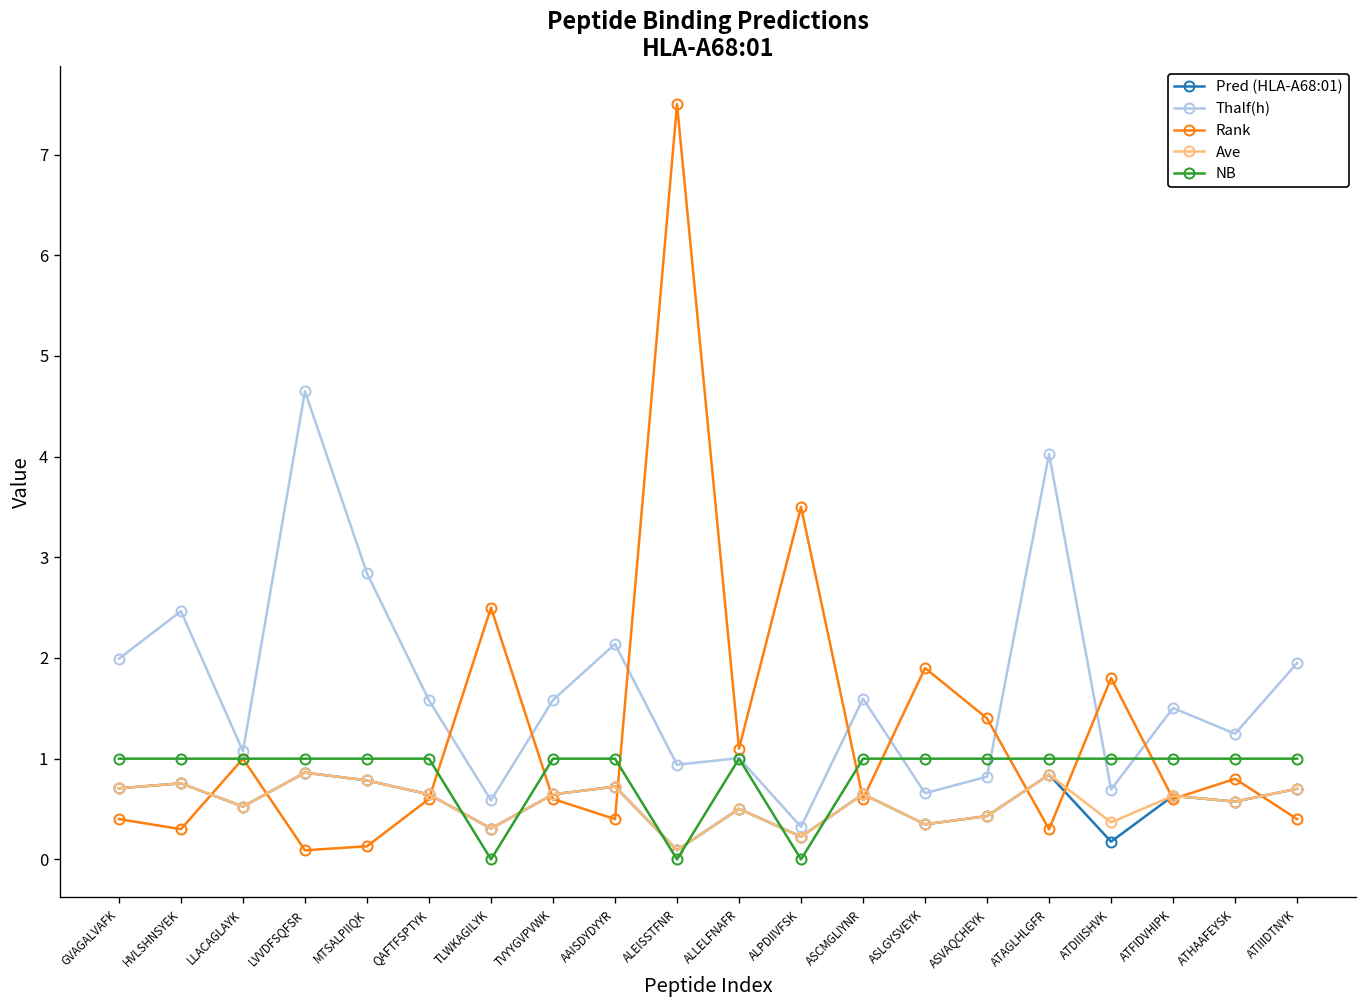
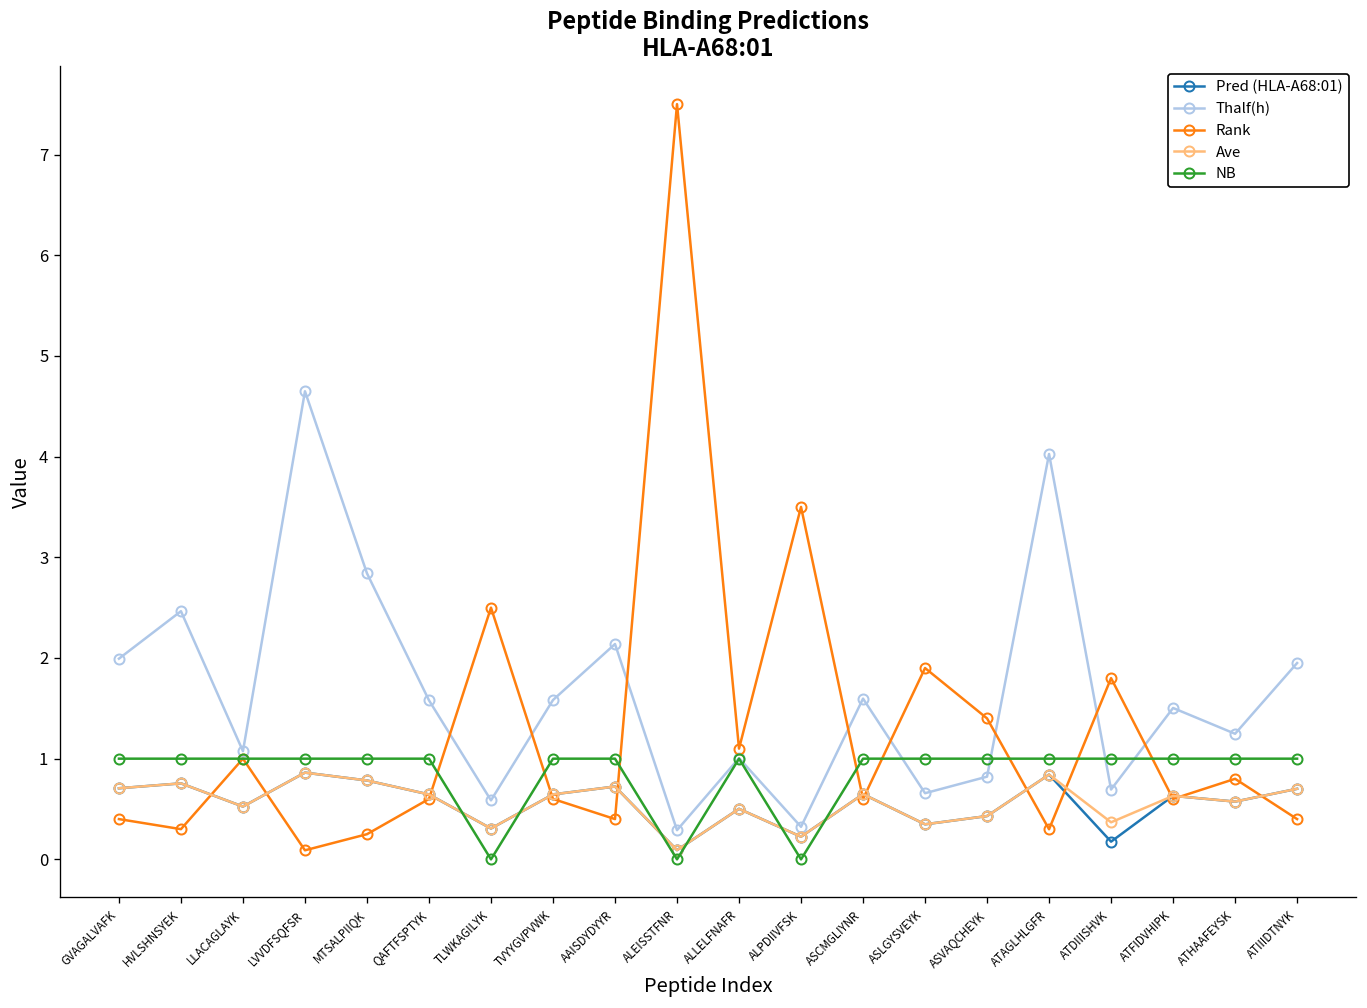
Rank, MTSALPIIQK: 0.1 -> 0.3
Thalf(h), ALEISSTFNR: 0.9 -> 0.3
